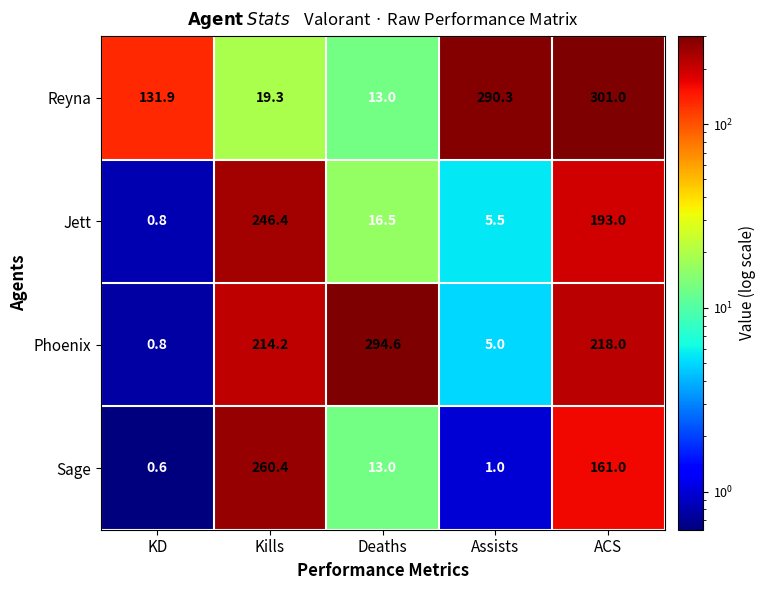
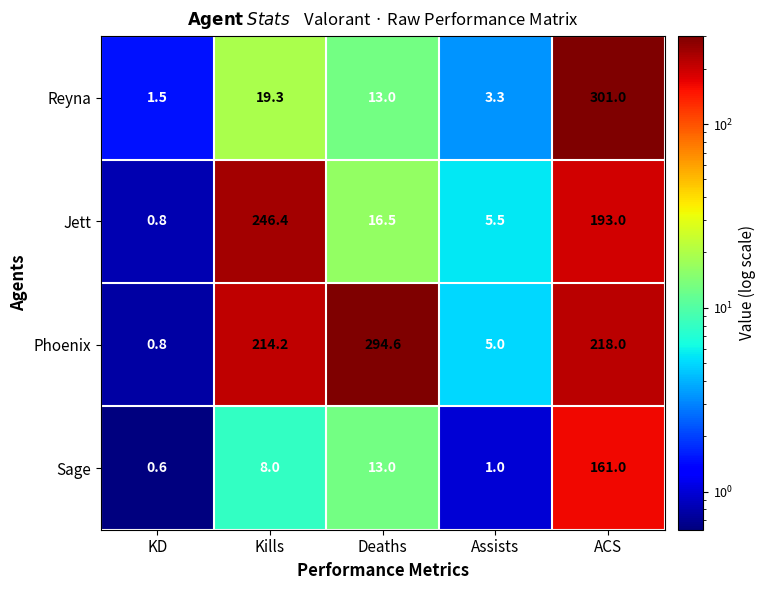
Reyna, KD: 131.9 -> 1.5
Reyna, Assists: 290.3 -> 3.3
Sage, Kills: 260.4 -> 8.0
